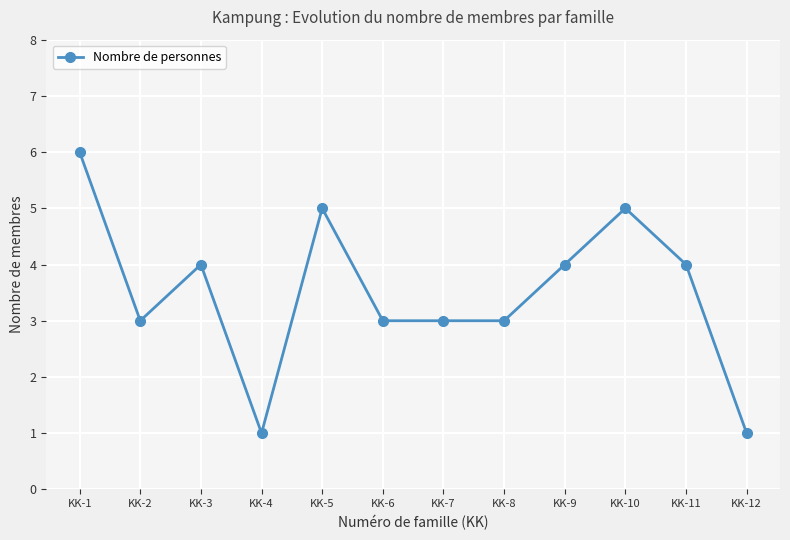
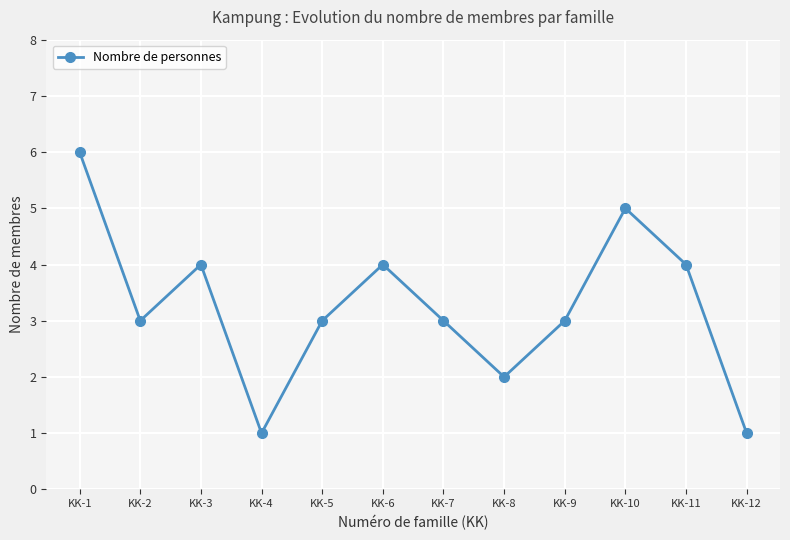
KK-5: 5 -> 3
KK-6: 3 -> 4
KK-8: 3 -> 2
KK-9: 4 -> 3
